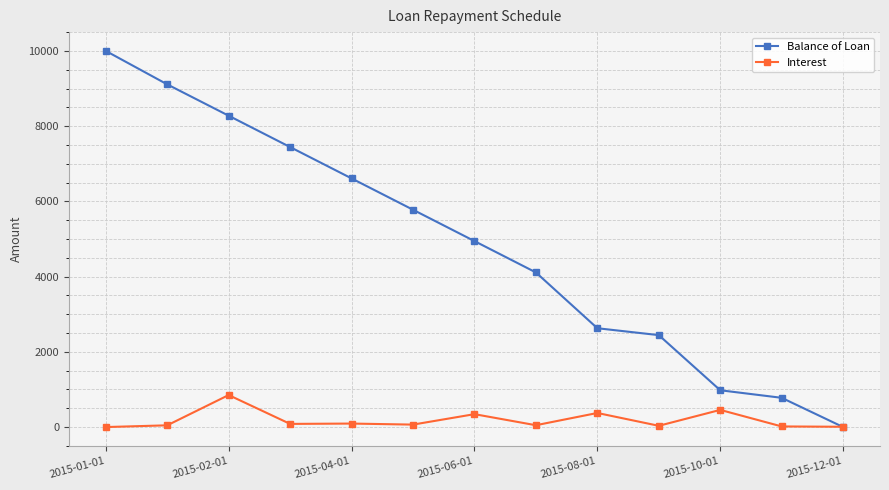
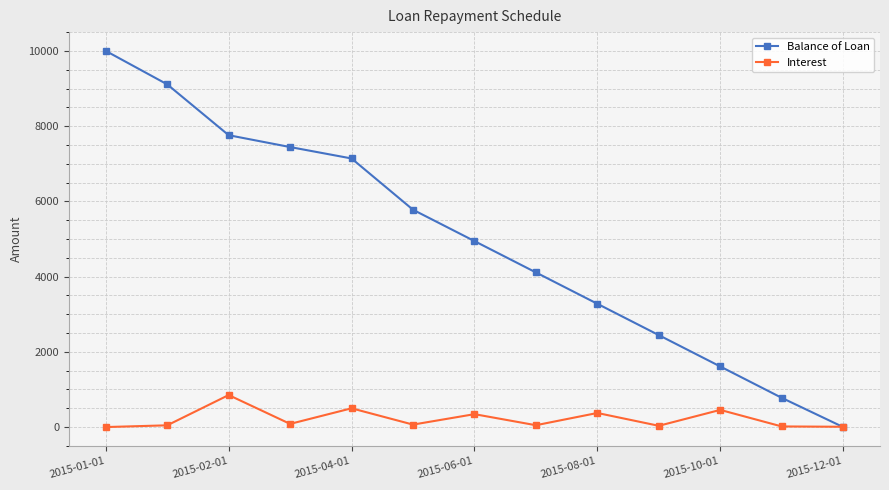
Balance of Loan, 2015-02-01: 8300 -> 7800
Balance of Loan, 2015-04-01: 6600 -> 7100
Interest, 2015-04-01: 100 -> 500
Balance of Loan, 2015-08-01: 2600 -> 3300
Balance of Loan, 2015-10-01: 1000 -> 1600
